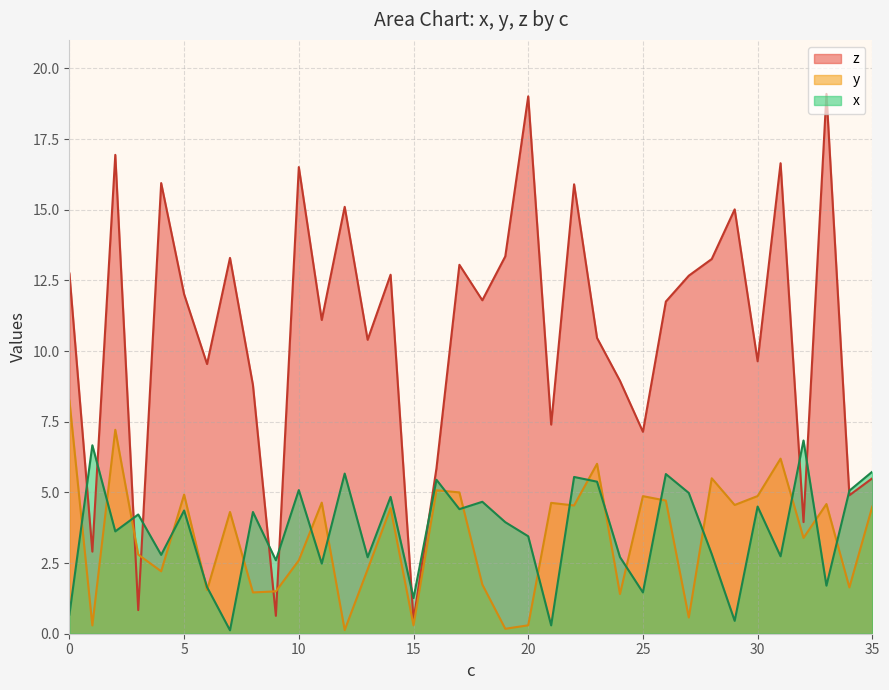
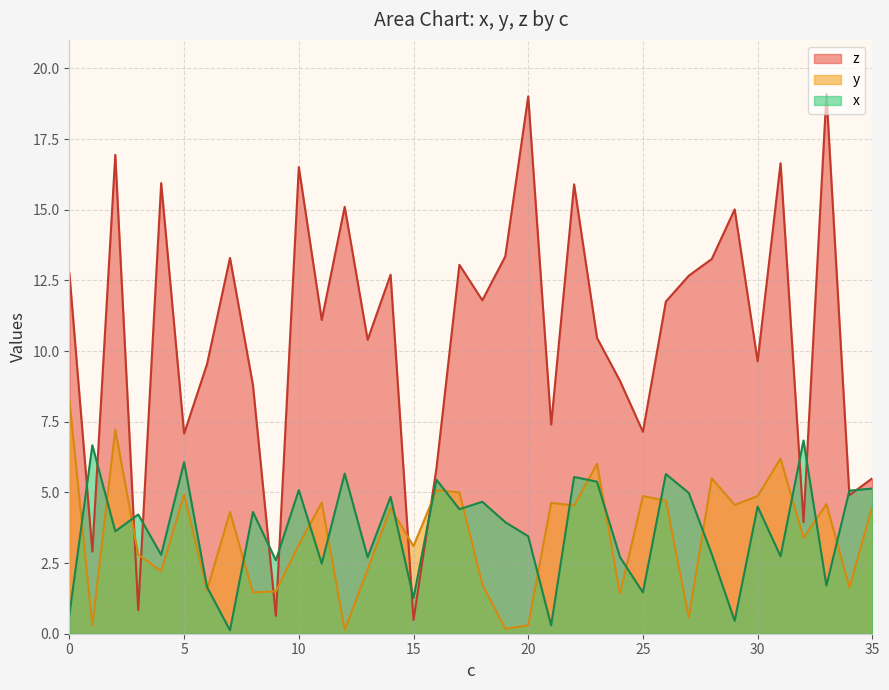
z, 5: 12.0 -> 7.1
x, 5: 4.4 -> 6.1
y, 10: 2.6 -> 3.1
y, 15: 0.3 -> 3.1
x, 35: 5.7 -> 5.1
